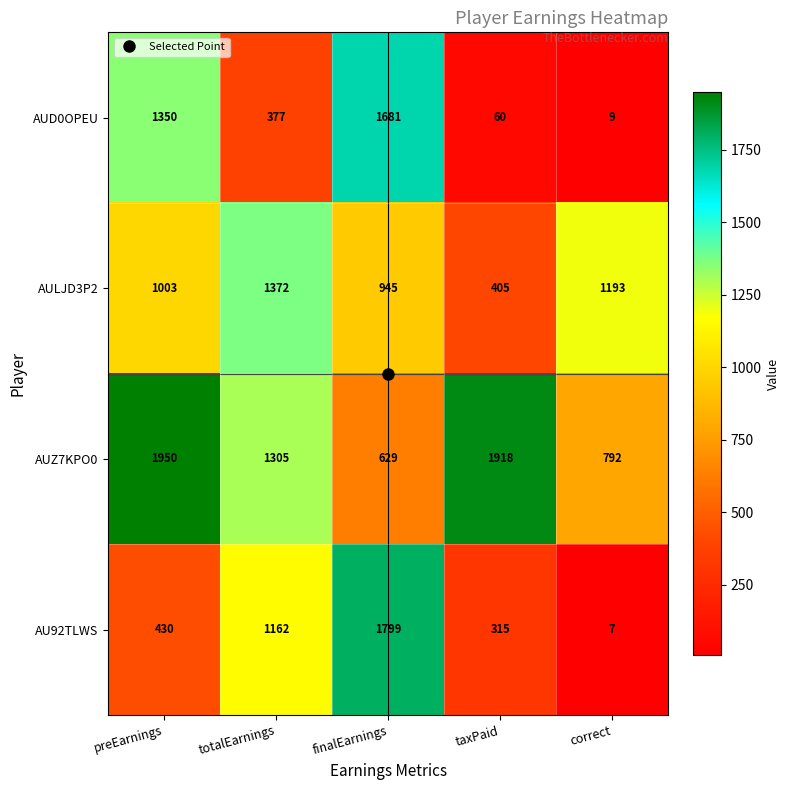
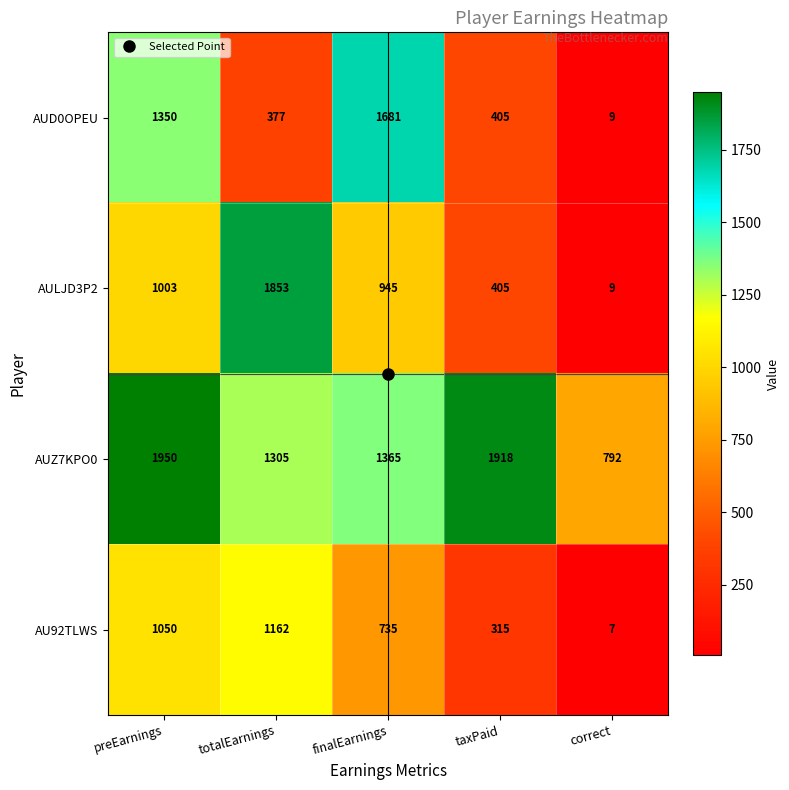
AUD0OPEU, taxPaid: 60 -> 405
AULJD3P2, totalEarnings: 1372 -> 1853
AULJD3P2, correct: 1193 -> 9
AUZ7KPO0, finalEarnings: 629 -> 1365
AU92TLWS, preEarnings: 430 -> 1050
AU92TLWS, finalEarnings: 1799 -> 735
